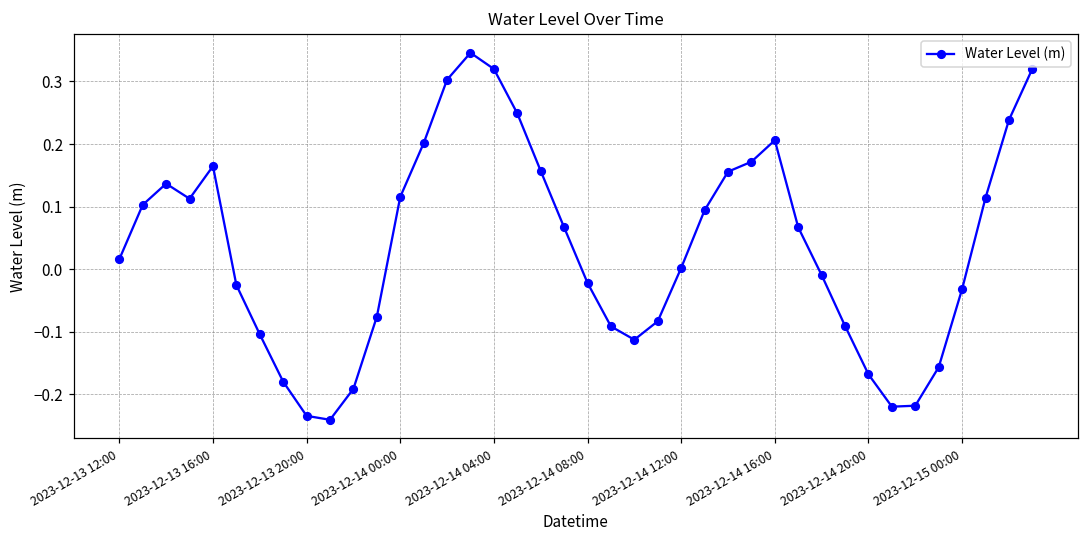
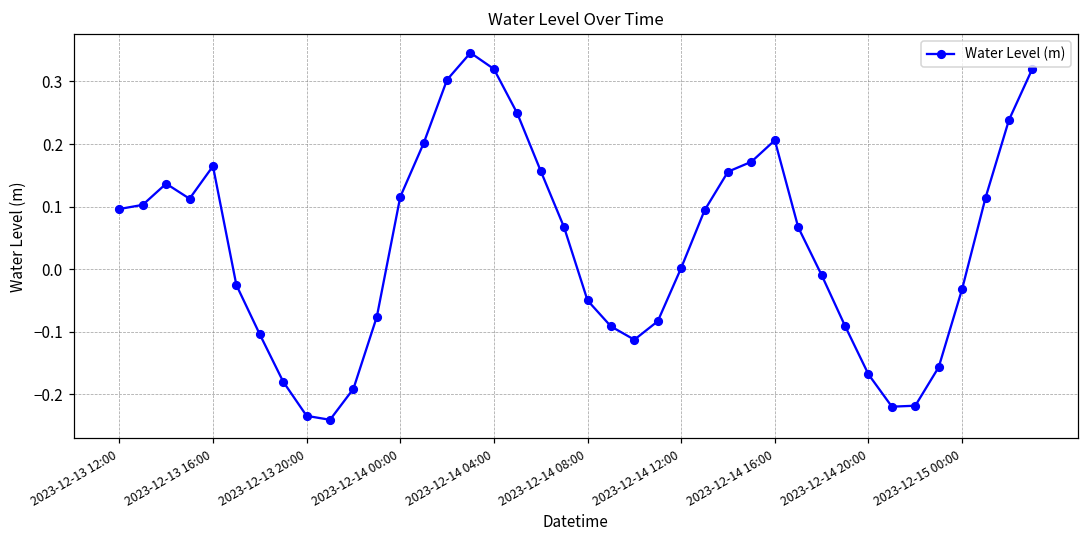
2023-12-13 12:00: 0.02 -> 0.10
2023-12-14 08:00: -0.02 -> -0.05
